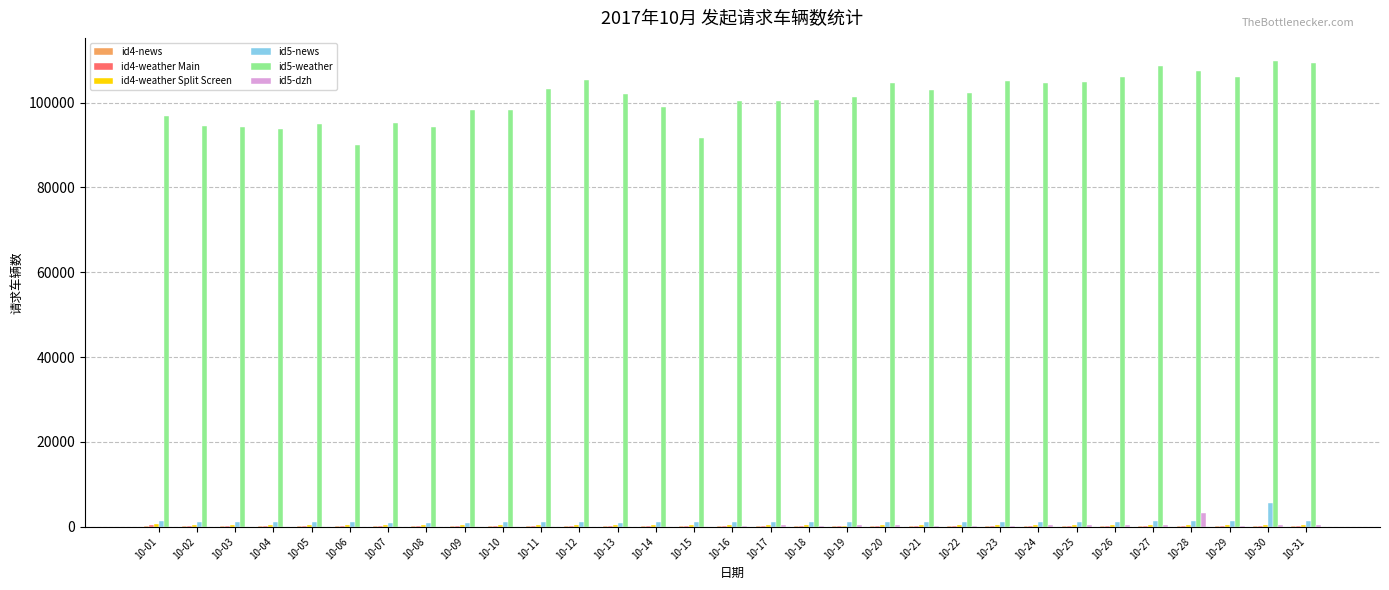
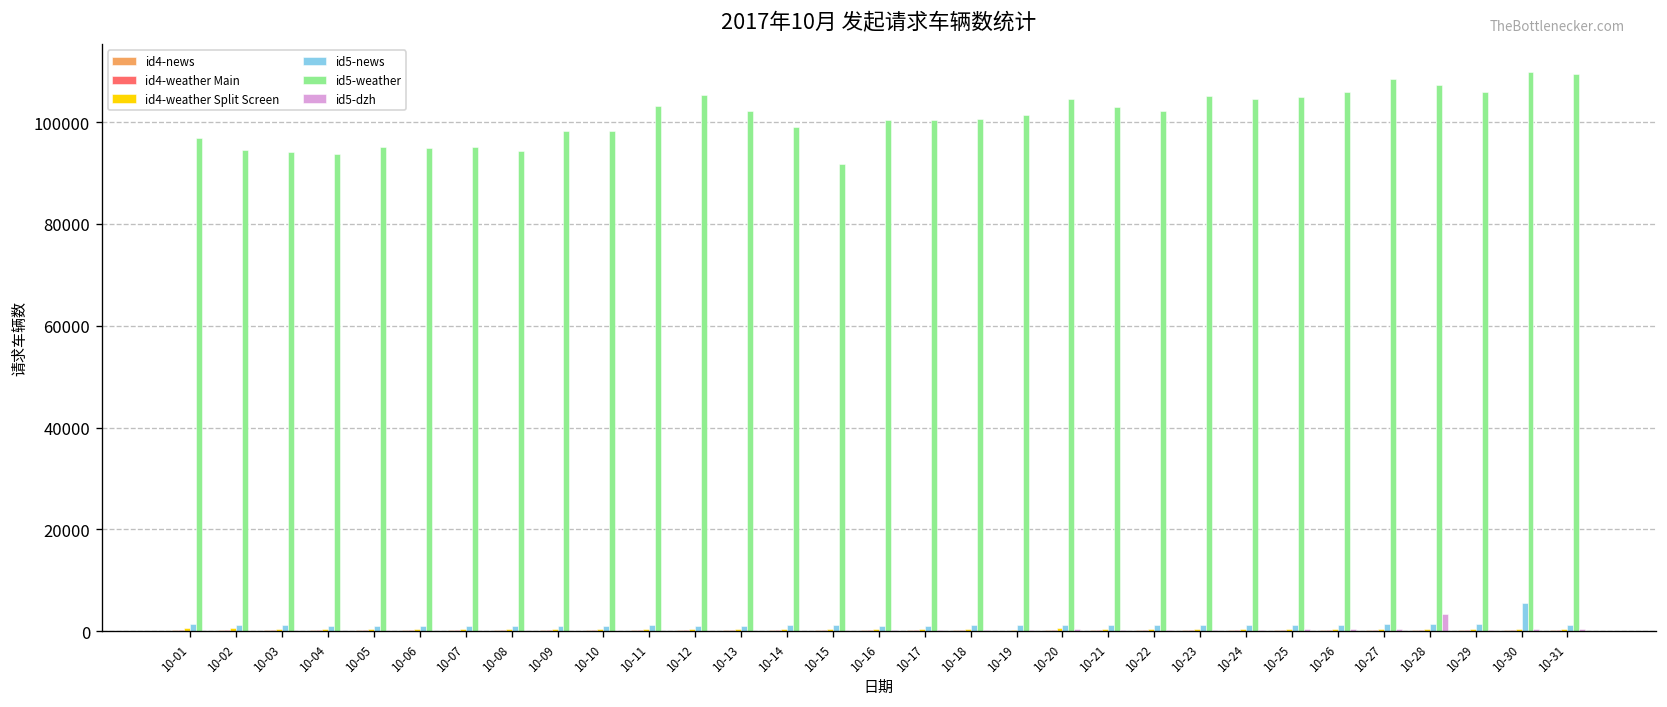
id5-weather, 10-06: 90000 -> 95000
